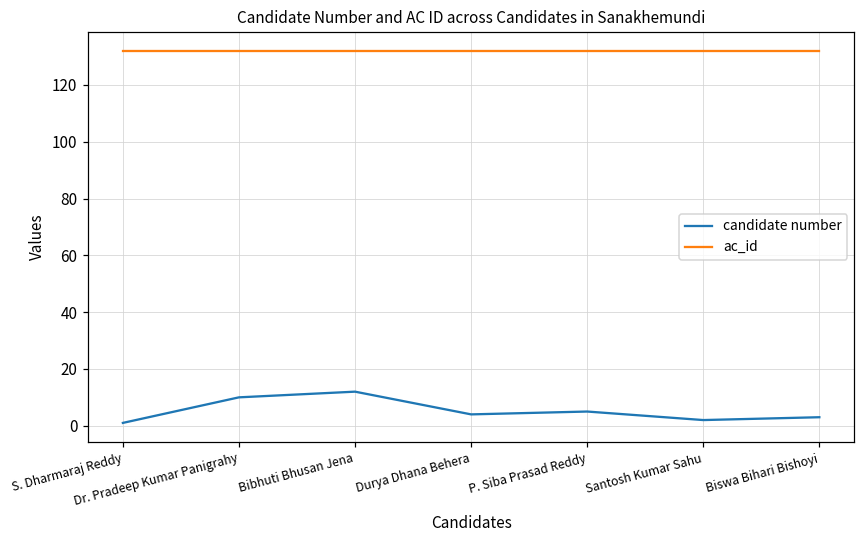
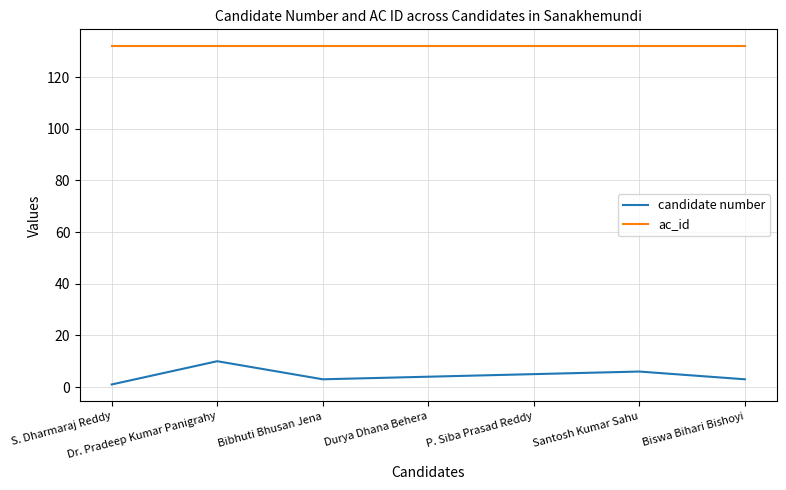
candidate number, Bibhuti Bhusan Jena: 12 -> 3
candidate number, Santosh Kumar Sahu: 2 -> 6
